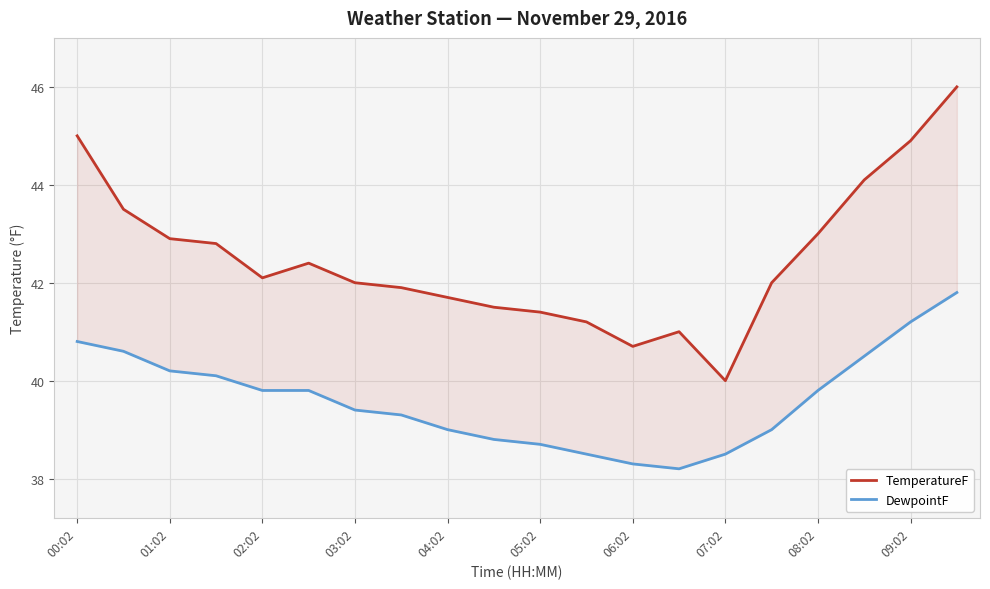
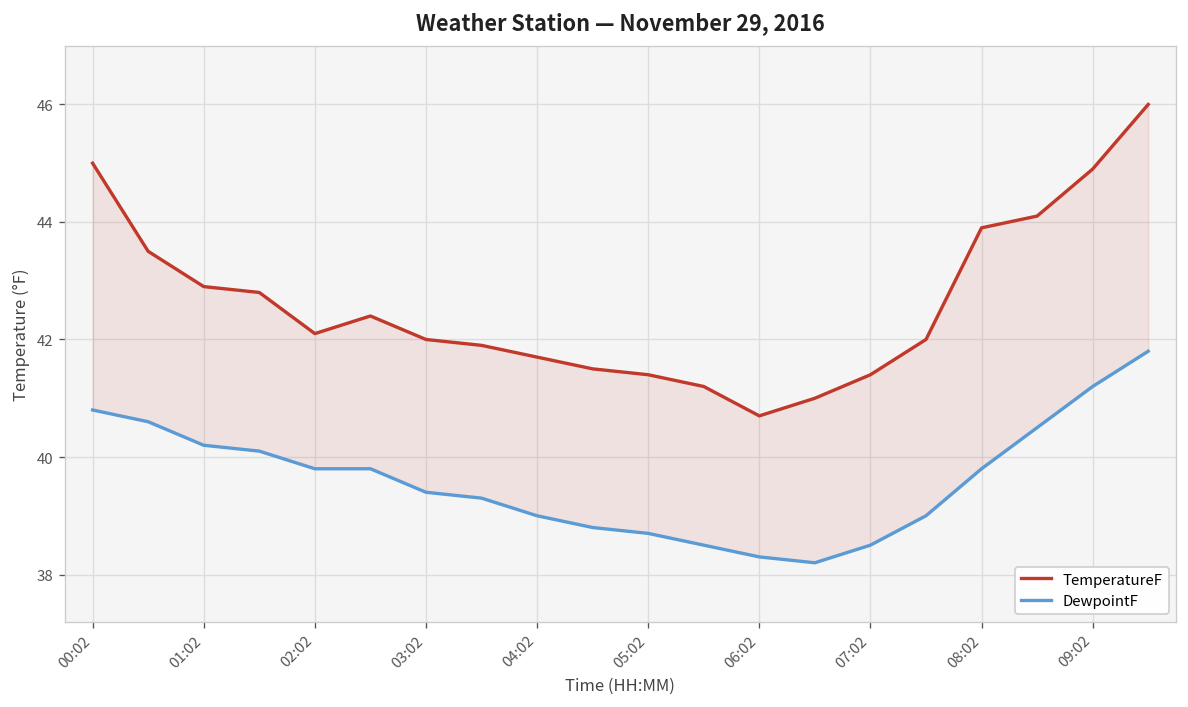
TemperatureF, 07:02: 40.0 -> 41.4
TemperatureF, 08:02: 43.0 -> 43.9
